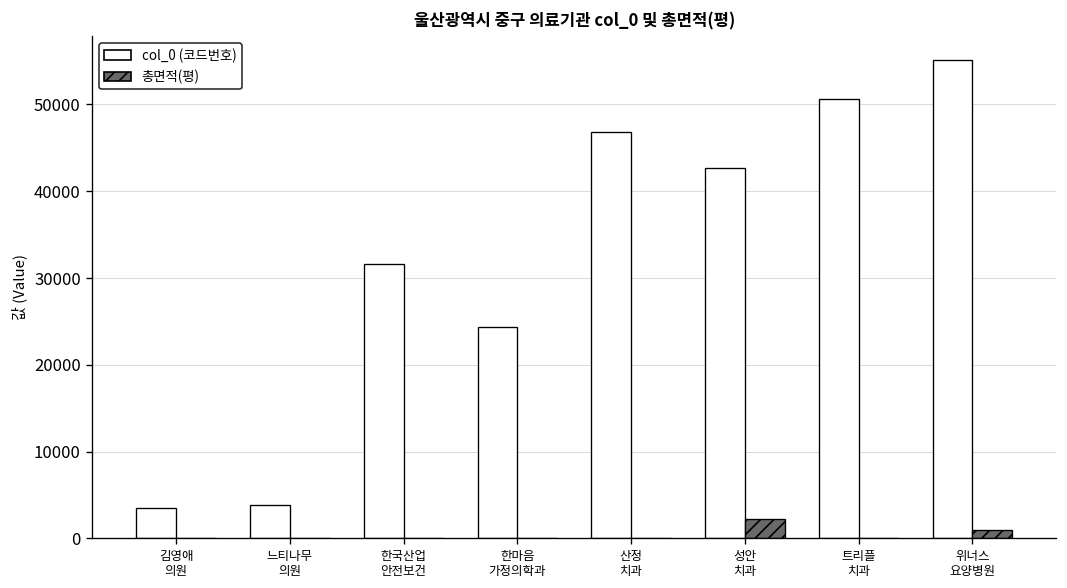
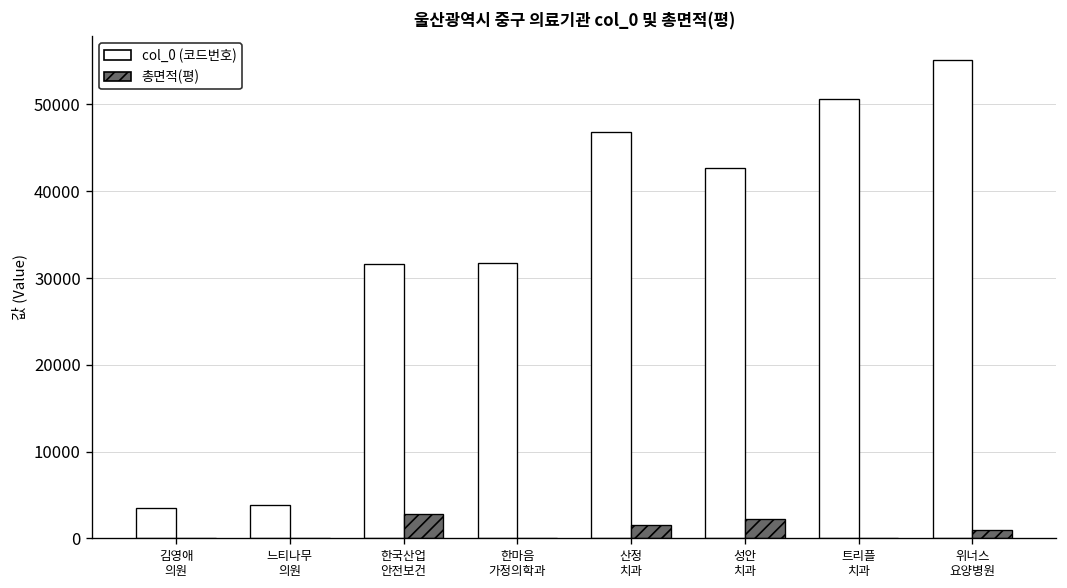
총면적(평), 한국산업 안전보건: 0 -> 3000
col_0 (코드번호), 한마음 가정의학과: 24000 -> 32000
총면적(평), 산정 치과: 0 -> 2000
